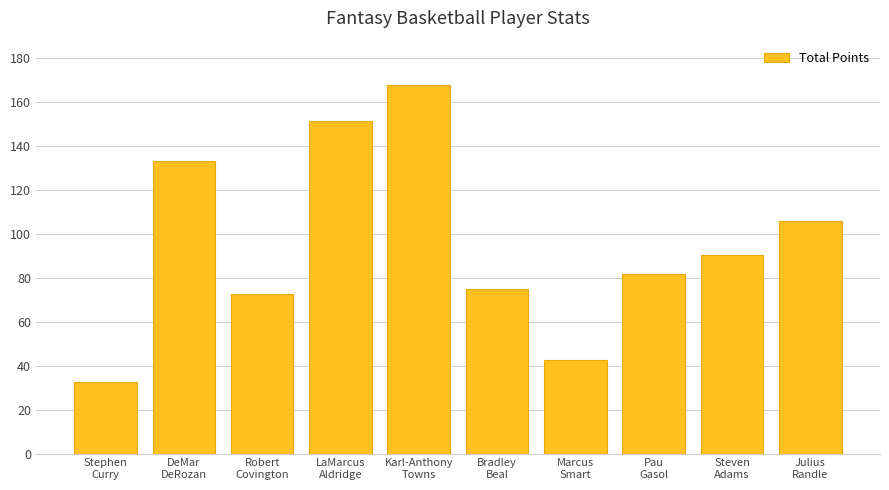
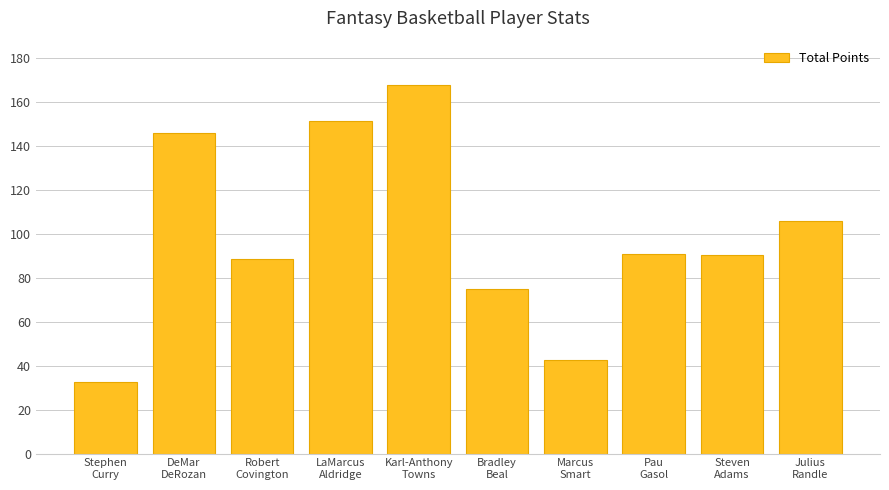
DeMar DeRozan: 133 -> 146
Robert Covington: 73 -> 89
Pau Gasol: 82 -> 91
